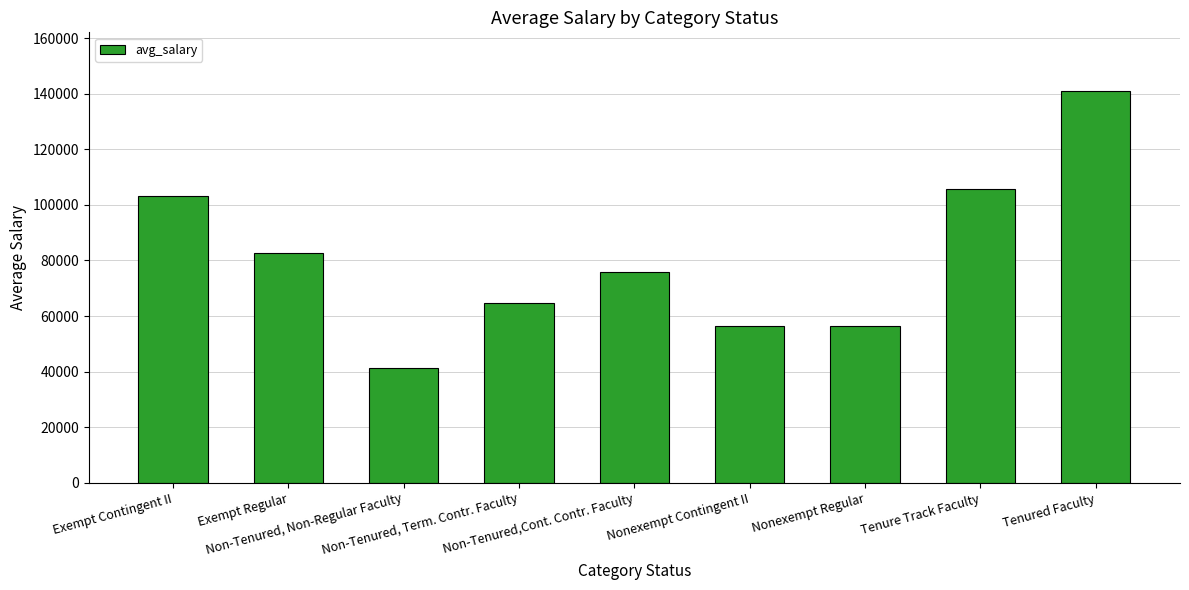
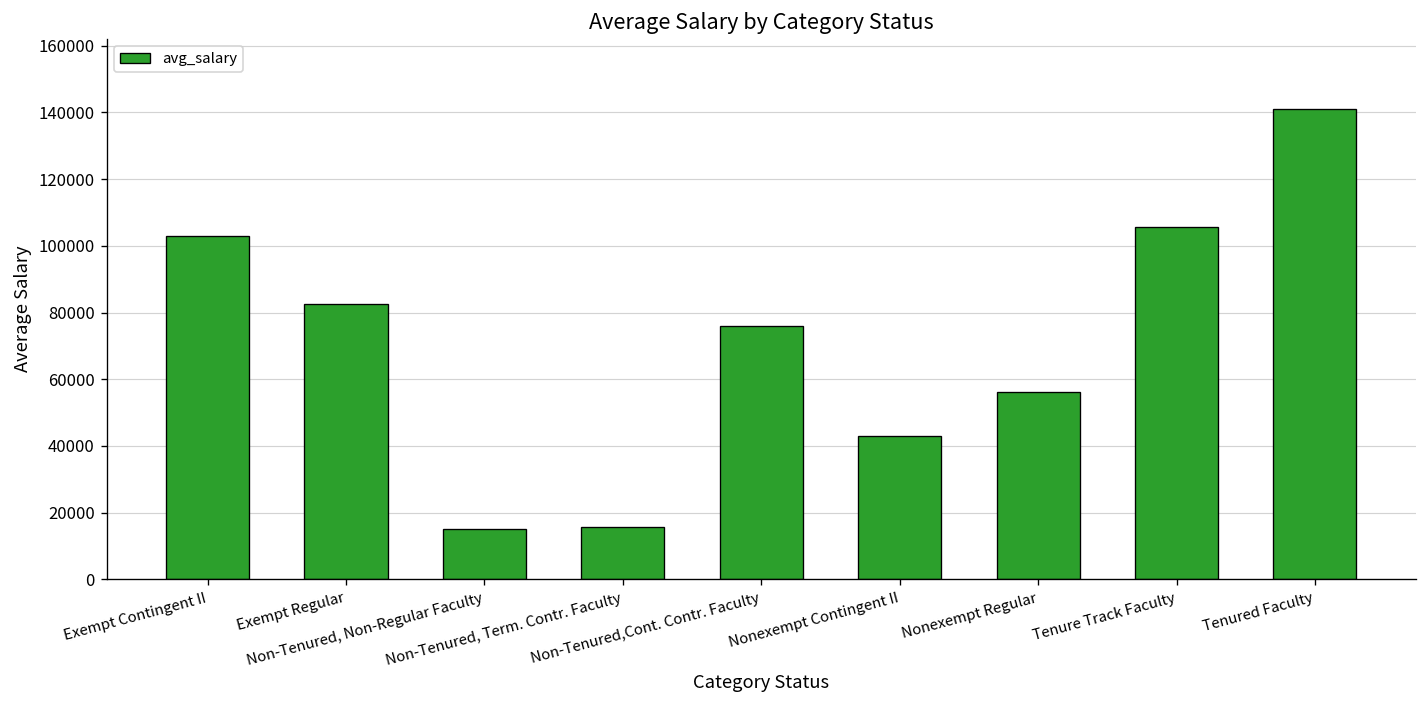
Non-Tenured, Non-Regular Faculty: 41000 -> 15000
Non-Tenured, Term. Contr. Faculty: 65000 -> 16000
Nonexempt Contingent II: 56000 -> 43000
